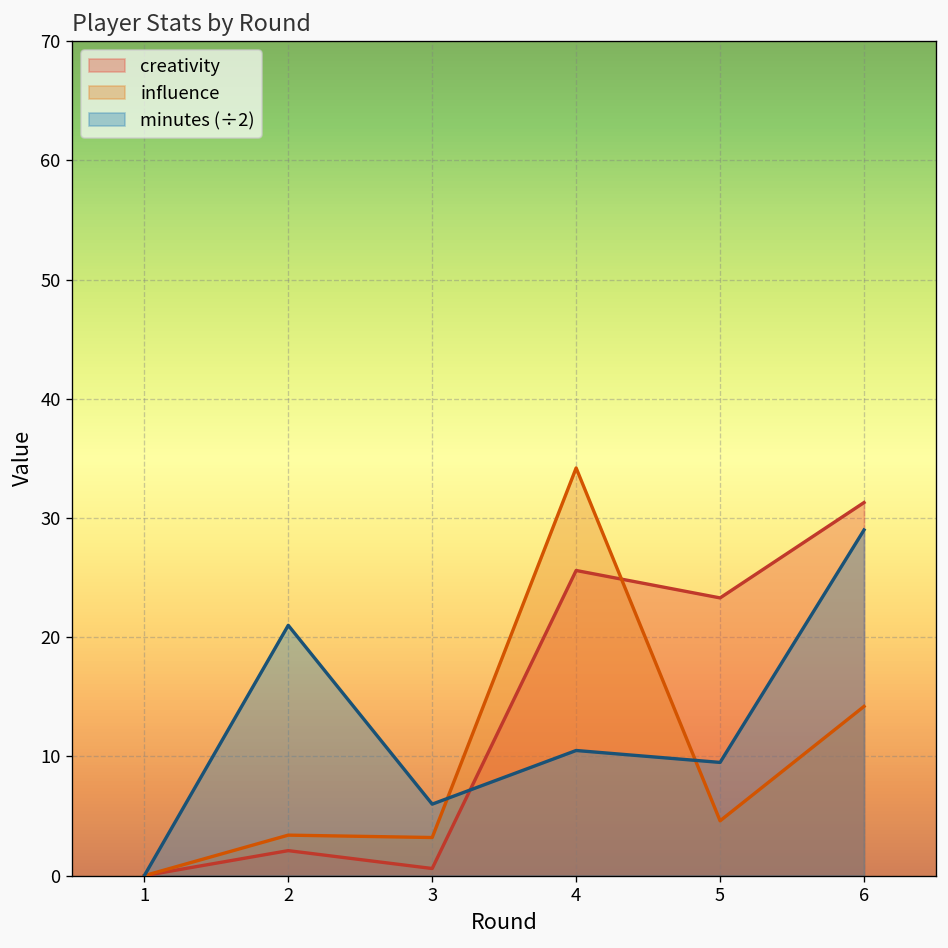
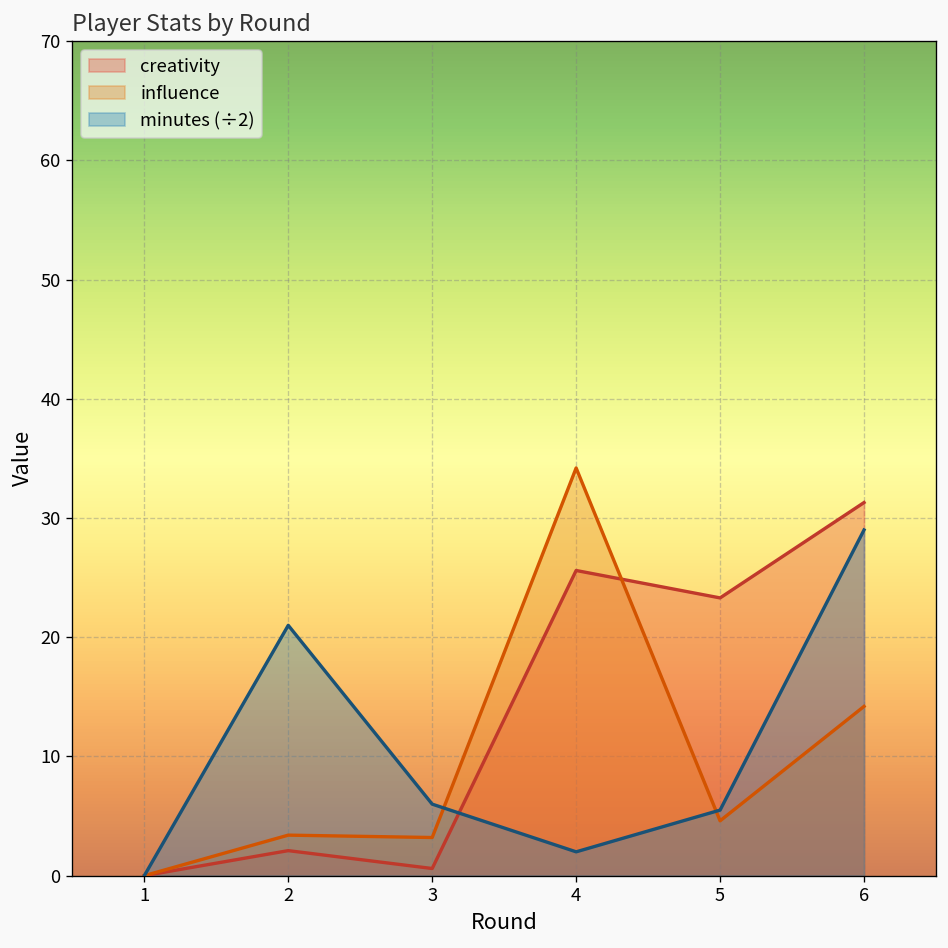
minutes (÷2), 4: 11 -> 2
minutes (÷2), 5: 10 -> 6
